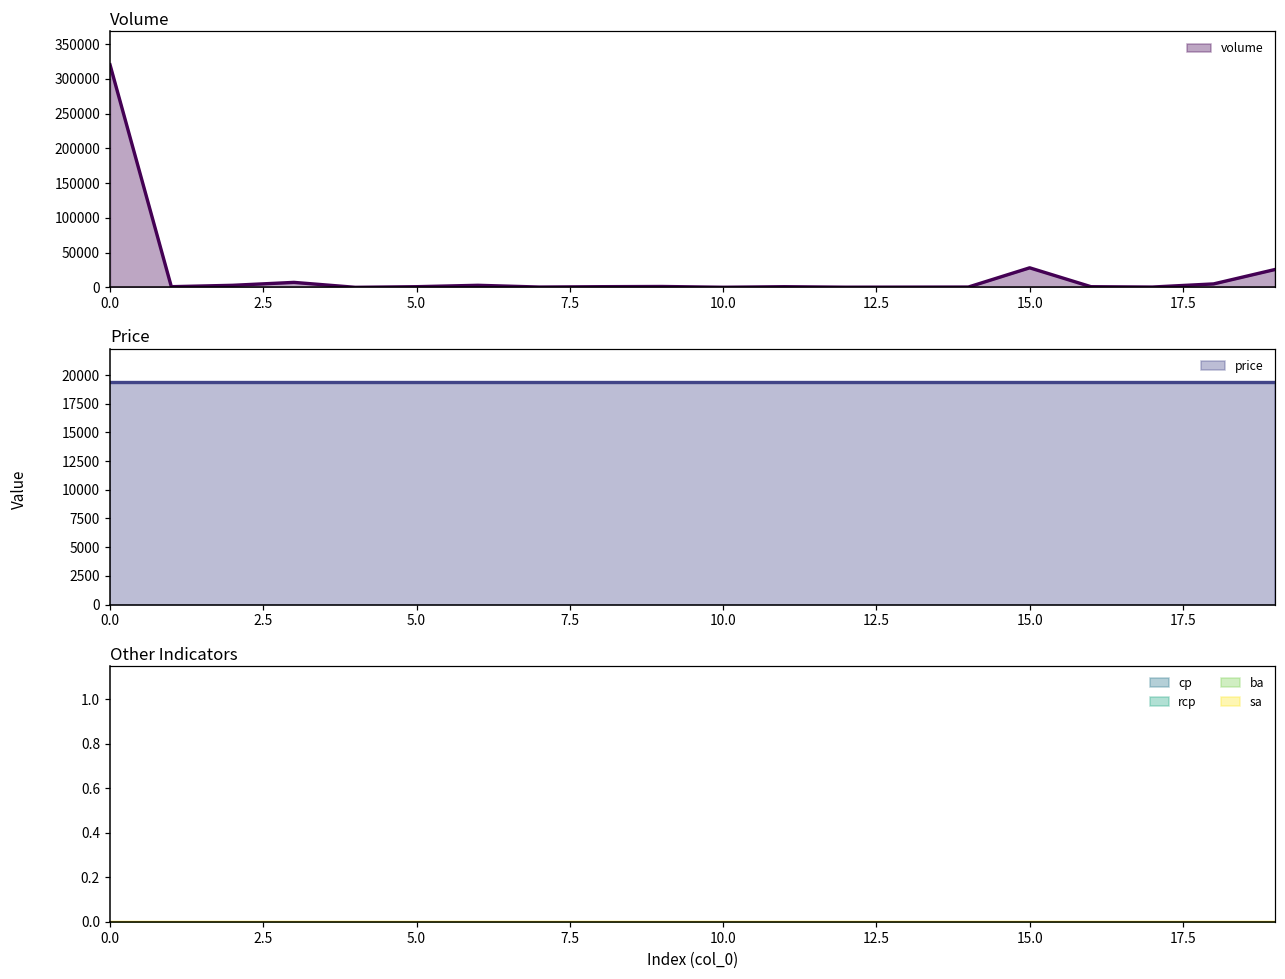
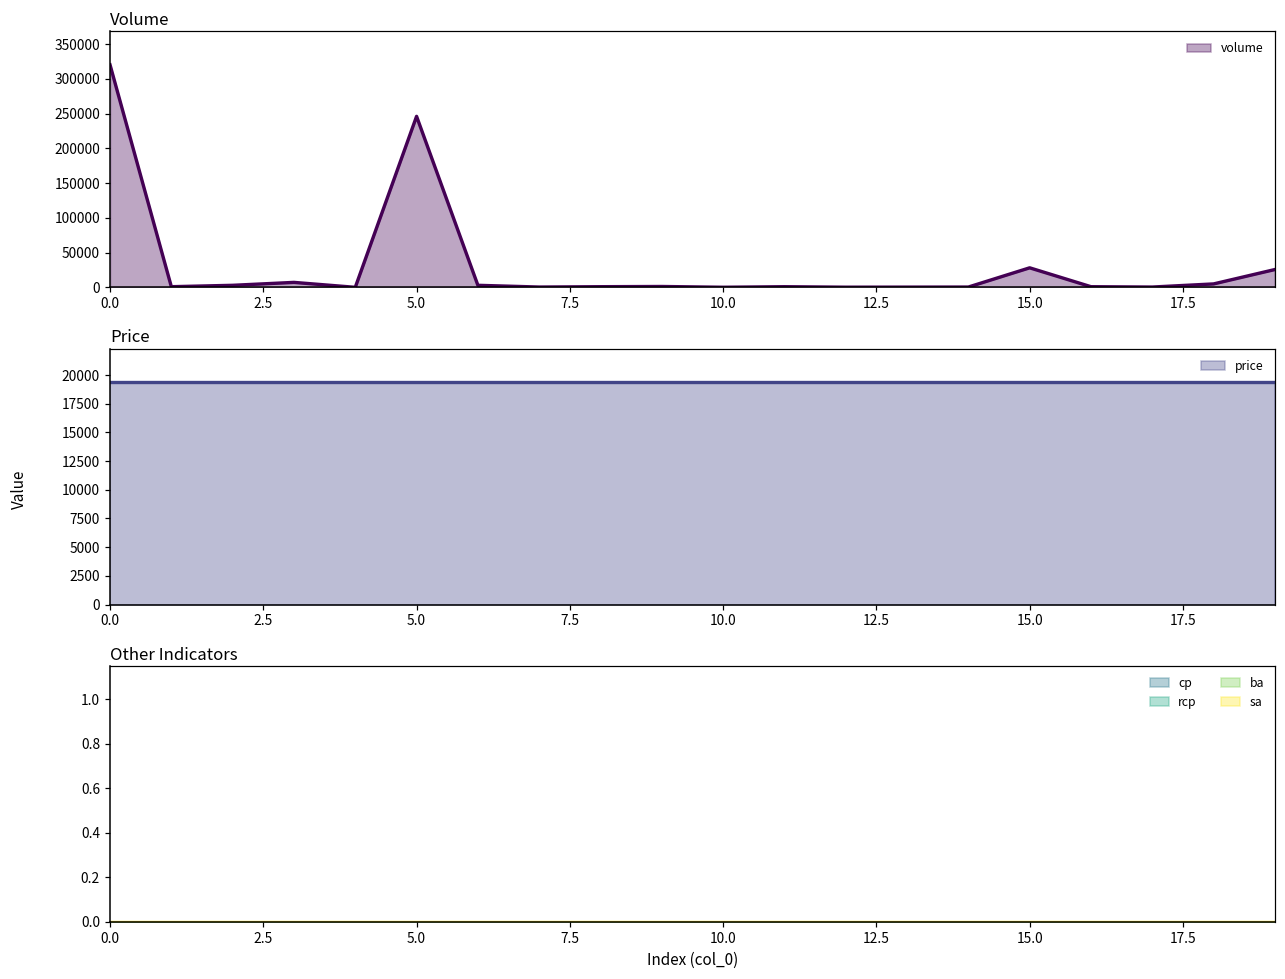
Volume, 5.0: 0 -> 250000
